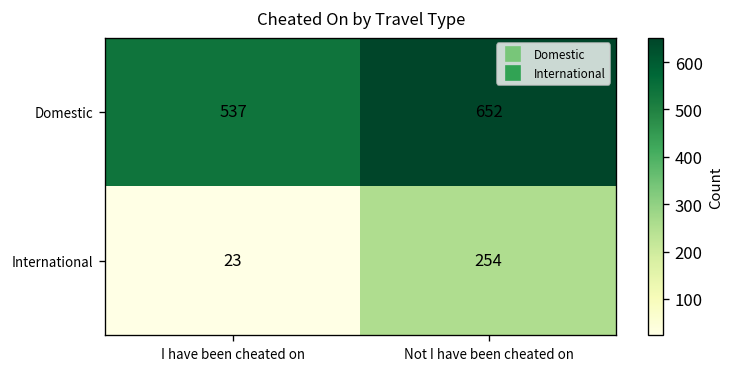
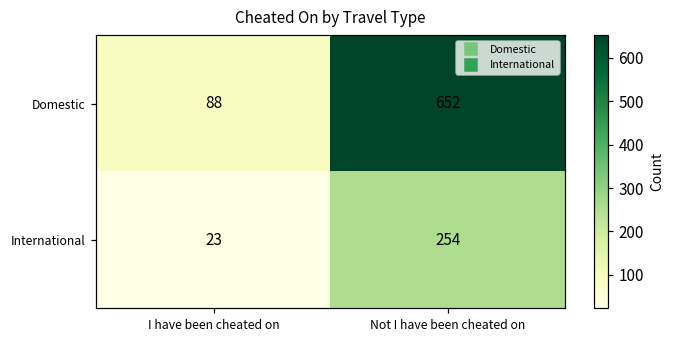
Domestic, I have been cheated on: 537 -> 88
